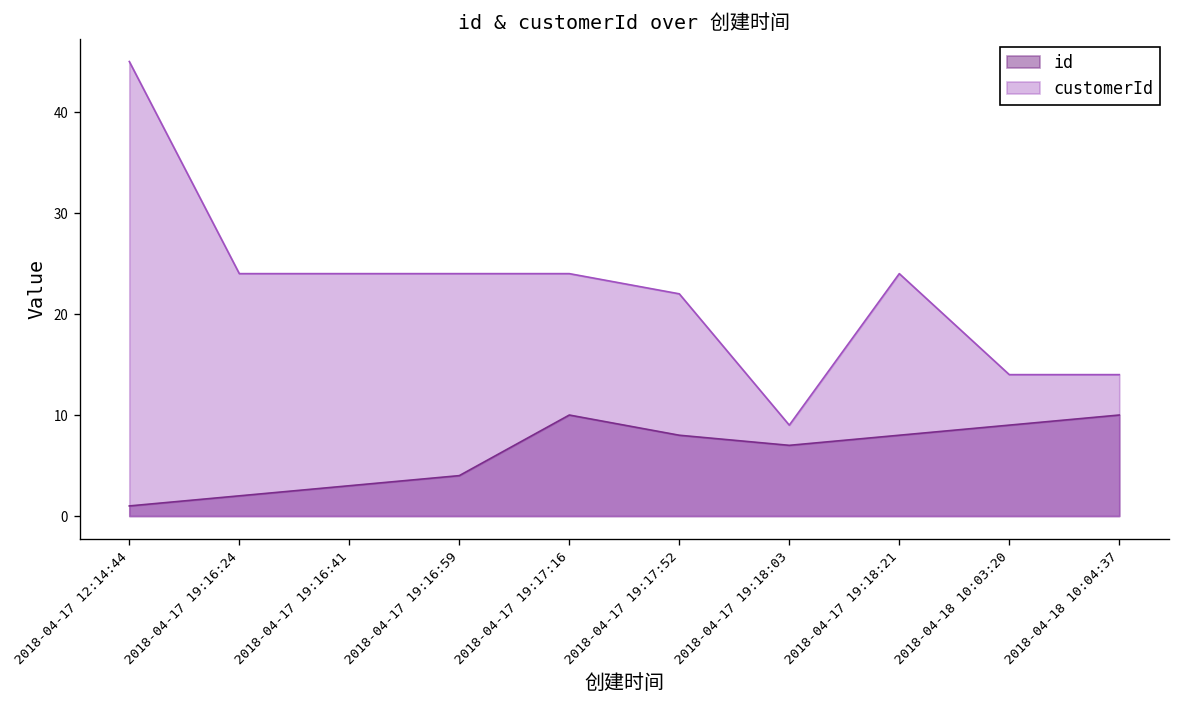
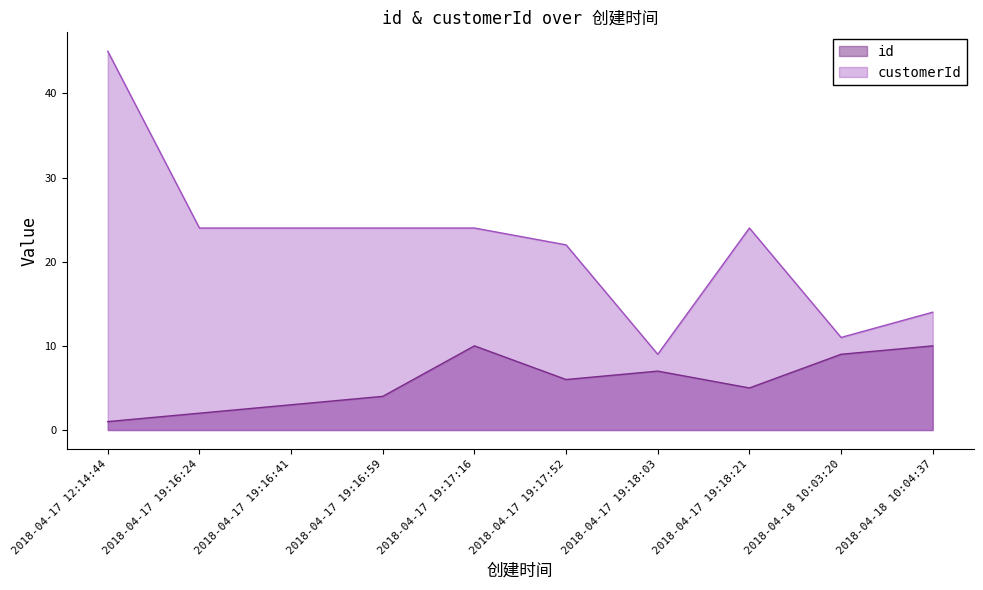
id, 2018-04-17 19:17:52: 8 -> 6
id, 2018-04-17 19:18:21: 8 -> 5
customerId, 2018-04-18 10:03:20: 14 -> 11
